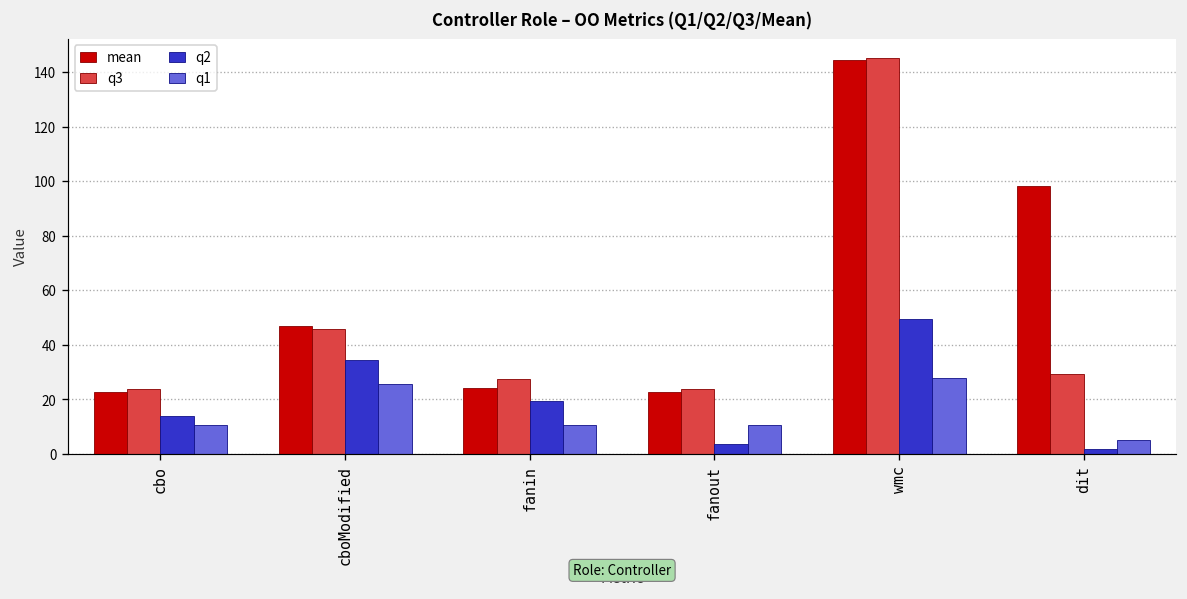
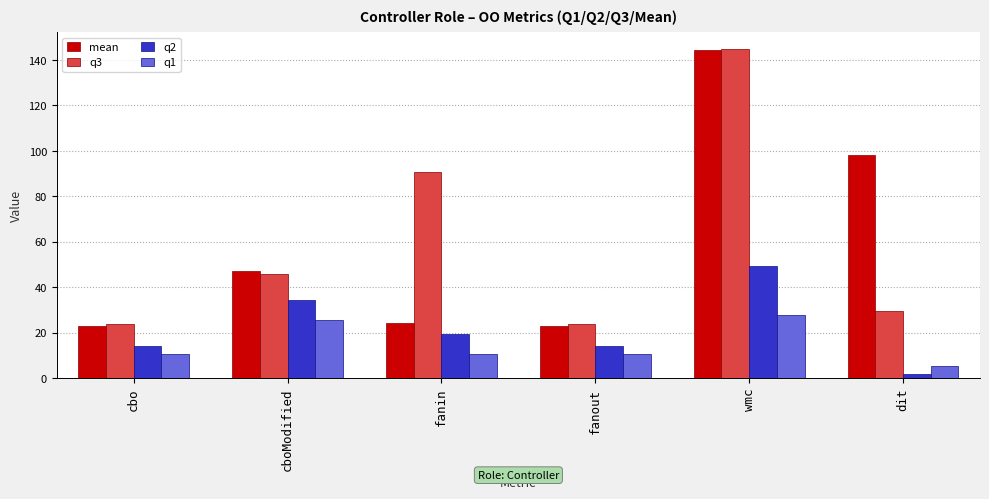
q3, fanin: 28 -> 91
q2, fanout: 4 -> 14
